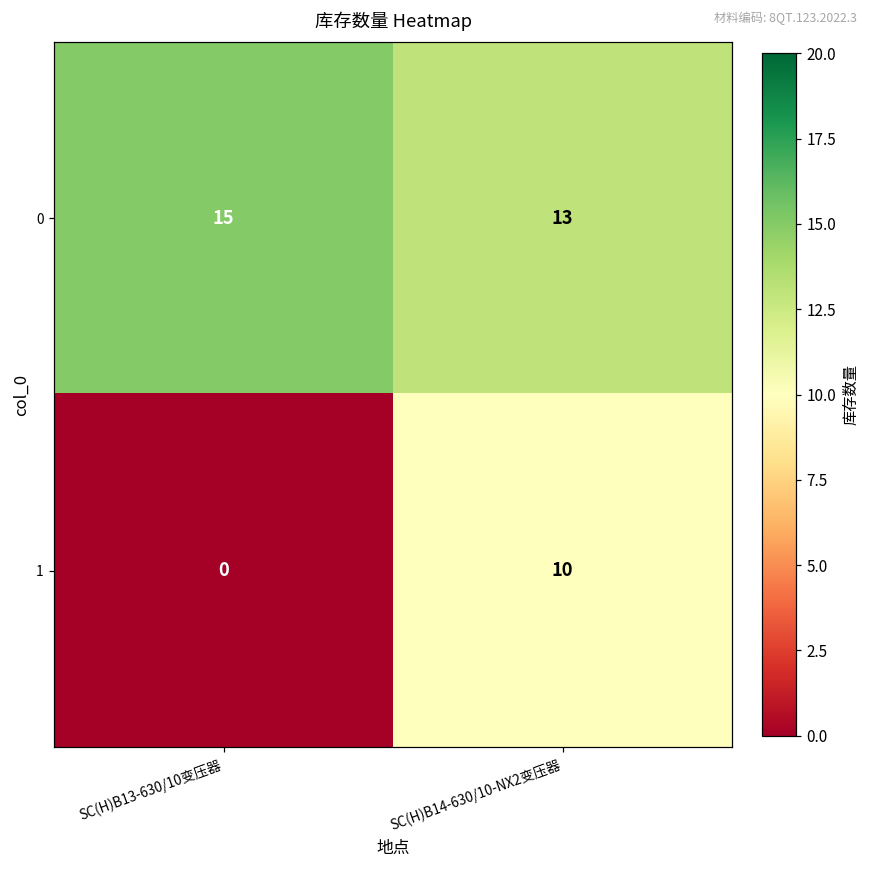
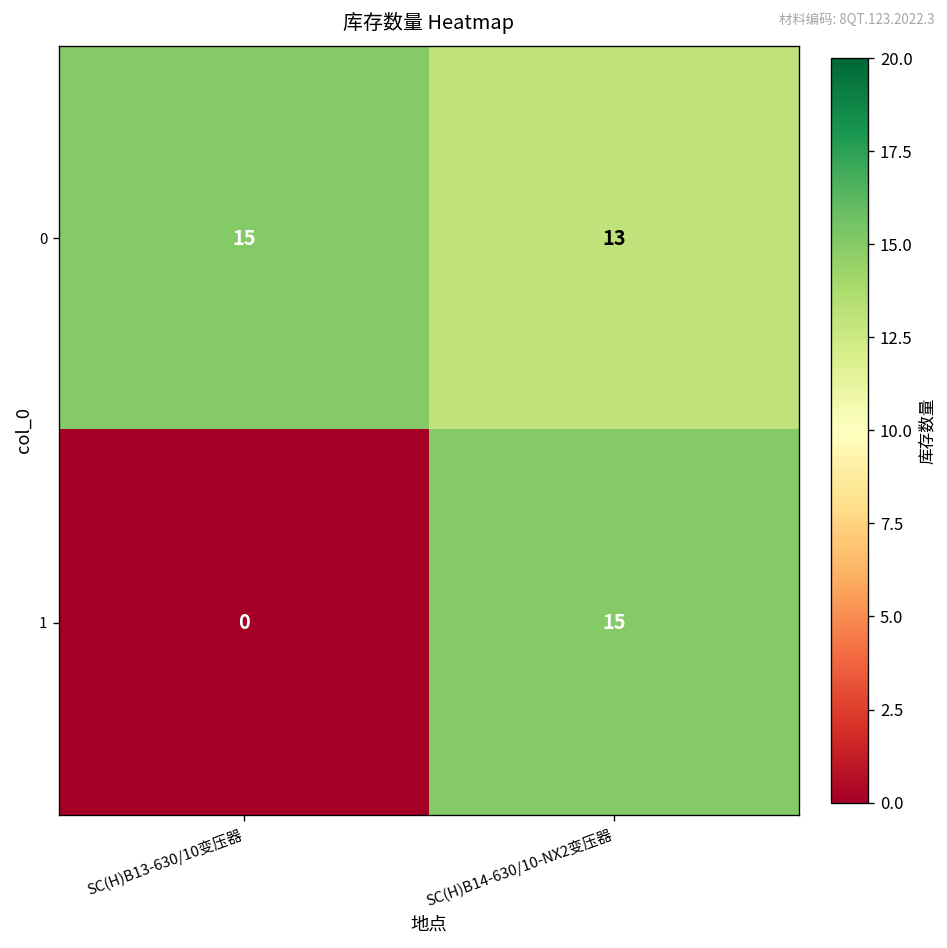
1, SC(H)B14-630/10-NX2变压器: 10 -> 15
